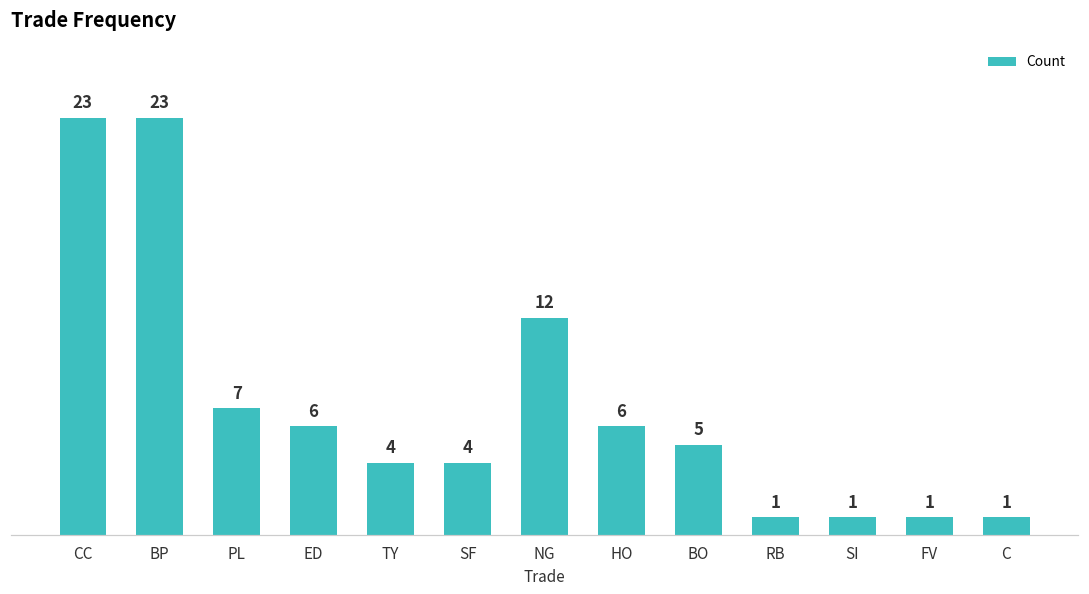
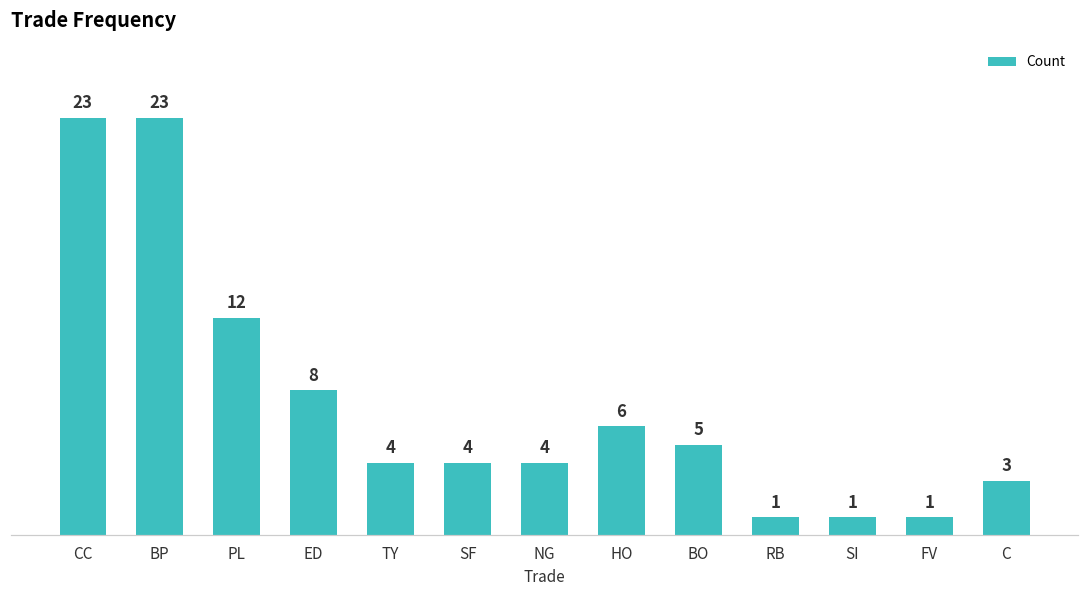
PL: 7 -> 12
ED: 6 -> 8
NG: 12 -> 4
C: 1 -> 3
